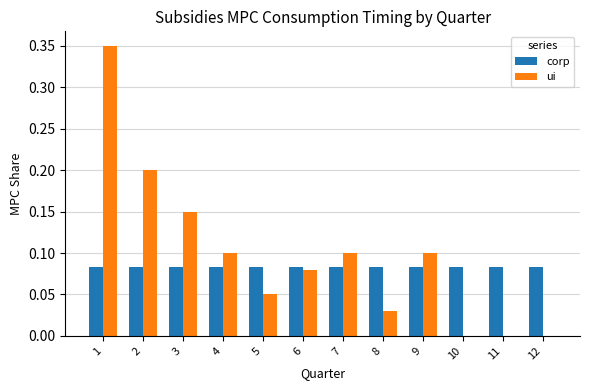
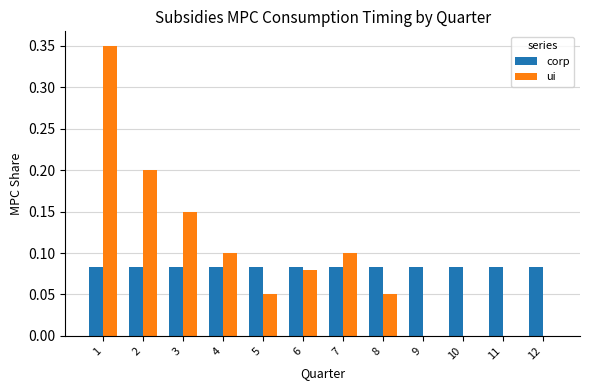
ui, 8: 0.03 -> 0.05
ui, 9: 0.1 -> 0.0
